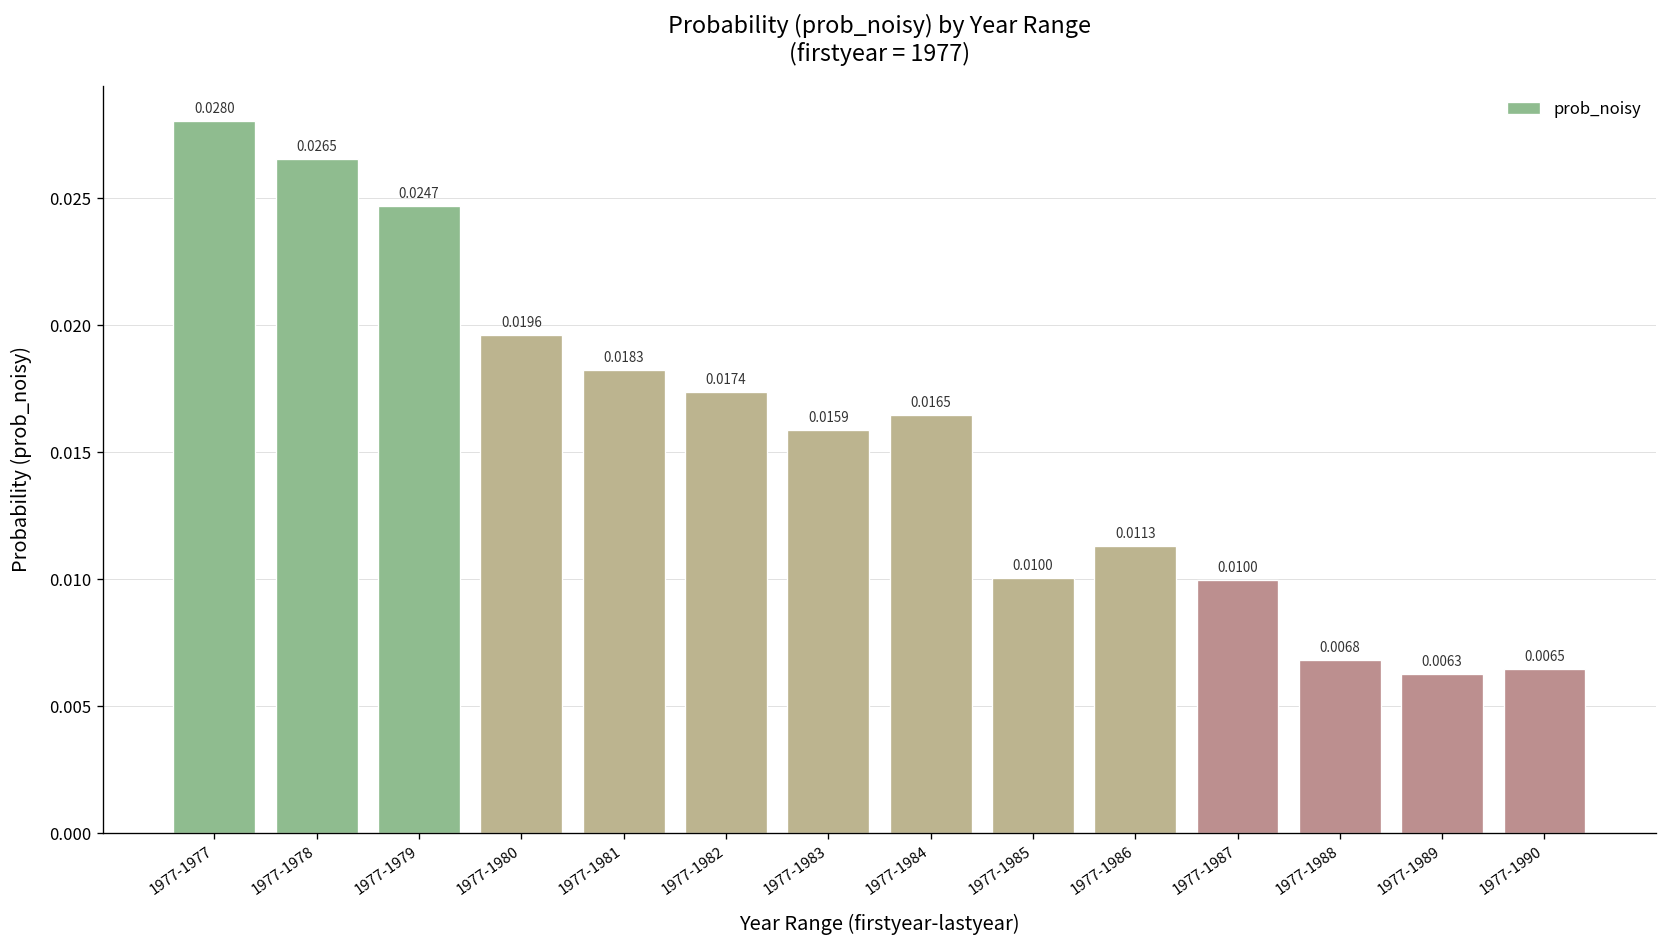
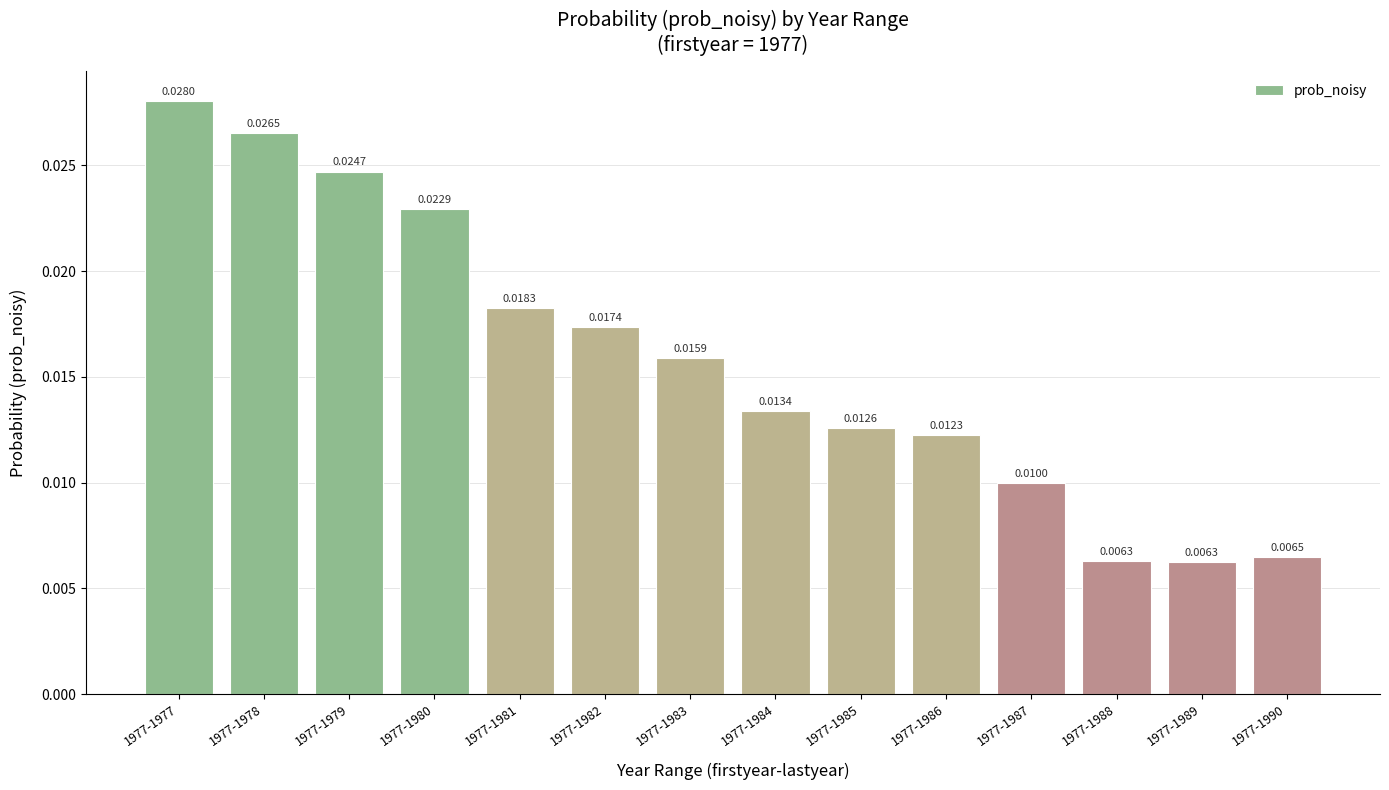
1977-1980: 0.0196 -> 0.0229
1977-1984: 0.0165 -> 0.0134
1977-1985: 0.0100 -> 0.0126
1977-1986: 0.0113 -> 0.0123
1977-1988: 0.0068 -> 0.0063
